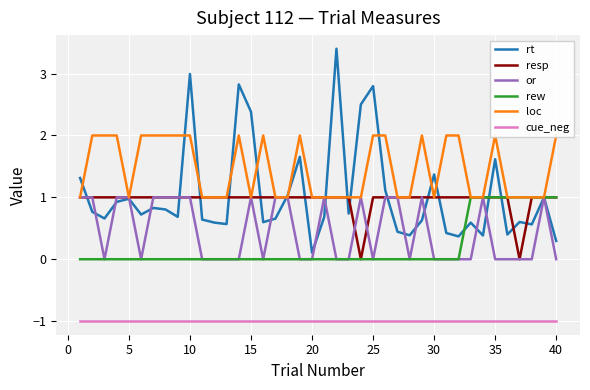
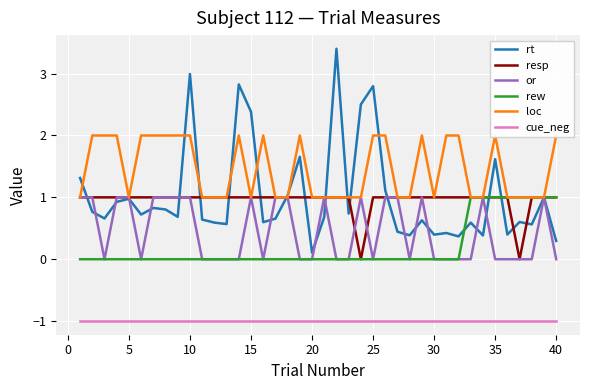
rt, 30: 1.4 -> 0.4
